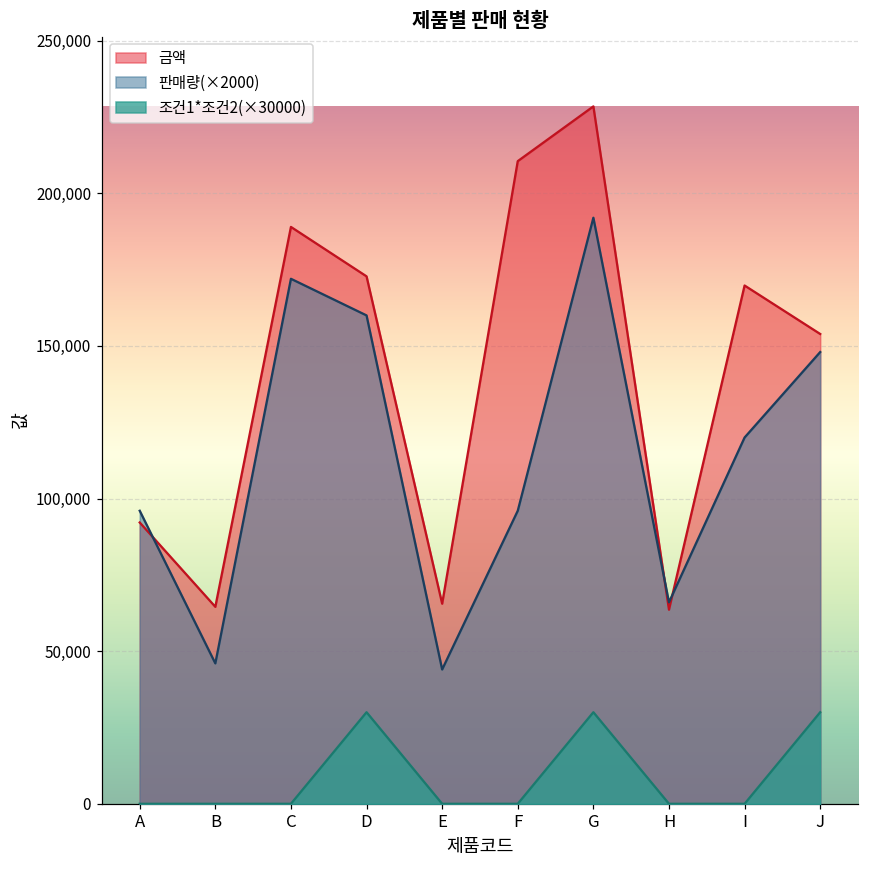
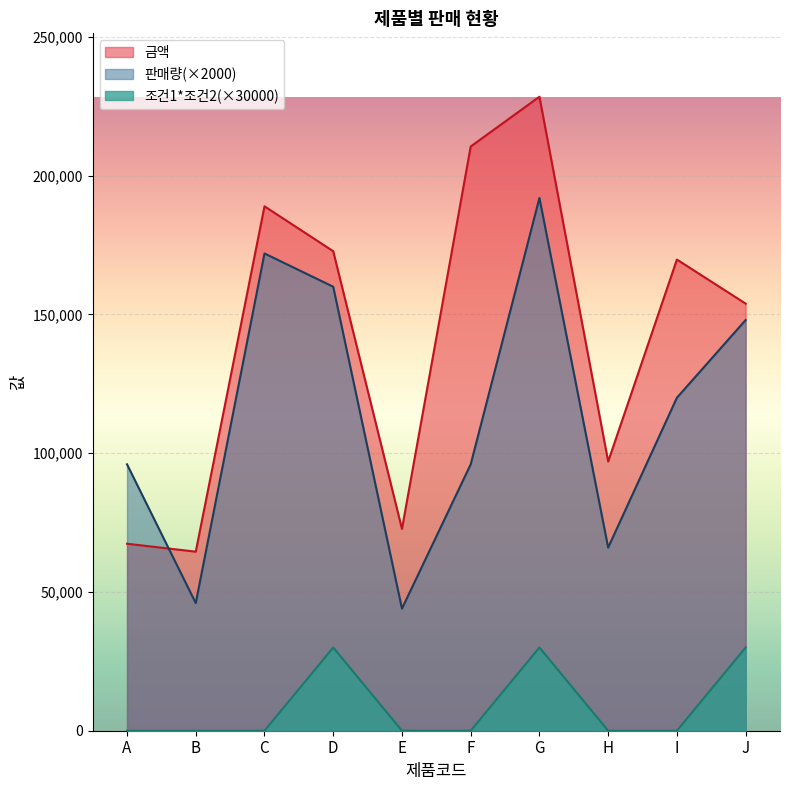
금액, A: 92,000 -> 67,000
금액, E: 66,000 -> 73,000
금액, H: 64,000 -> 97,000
